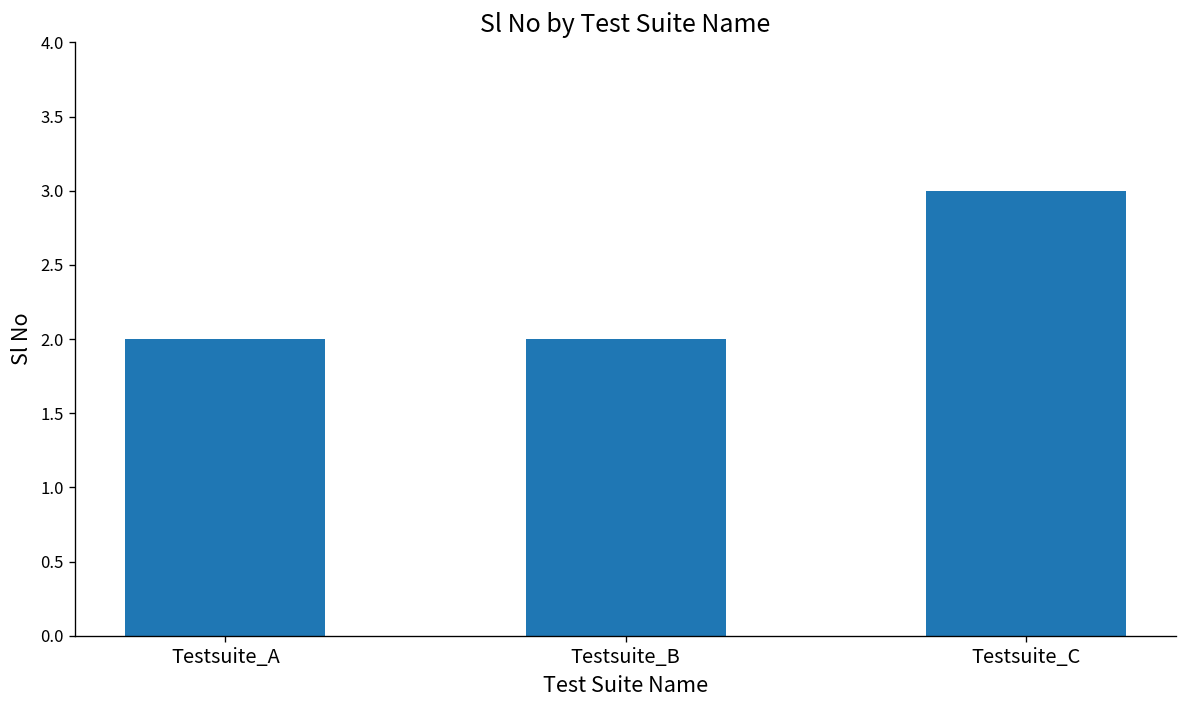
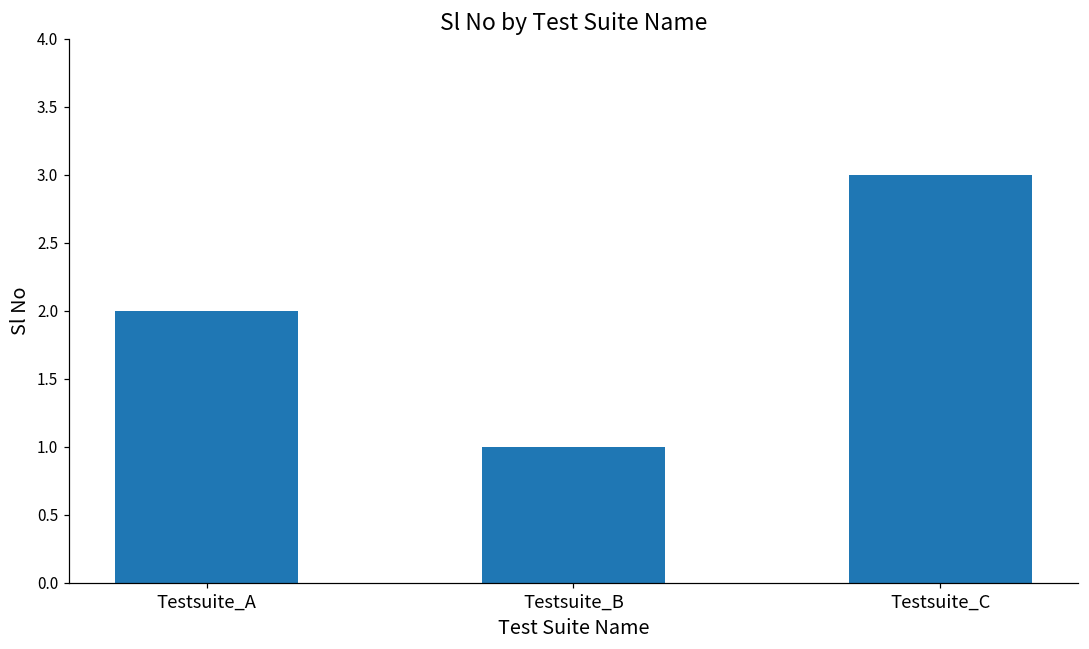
Testsuite_B: 2 -> 1
